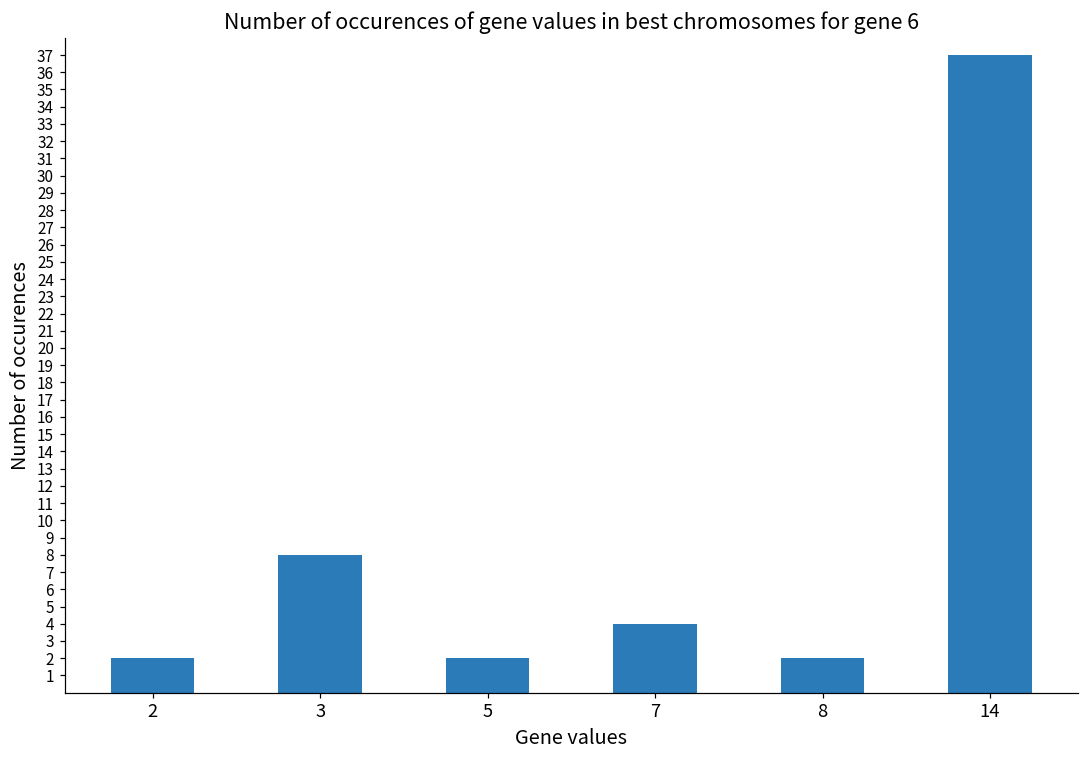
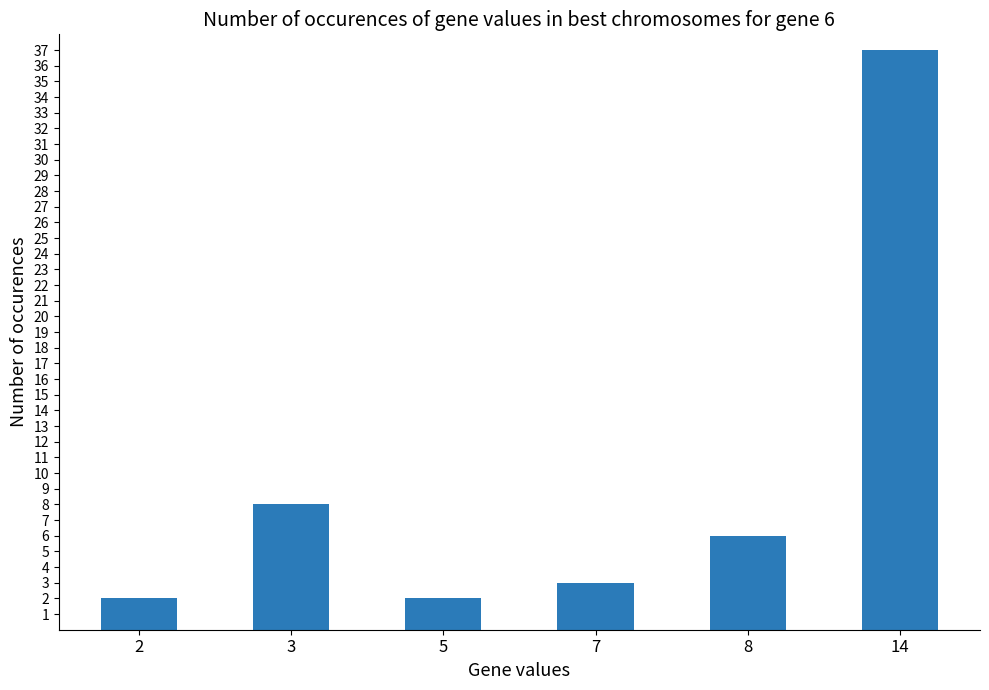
7: 4 -> 3
8: 2 -> 6
